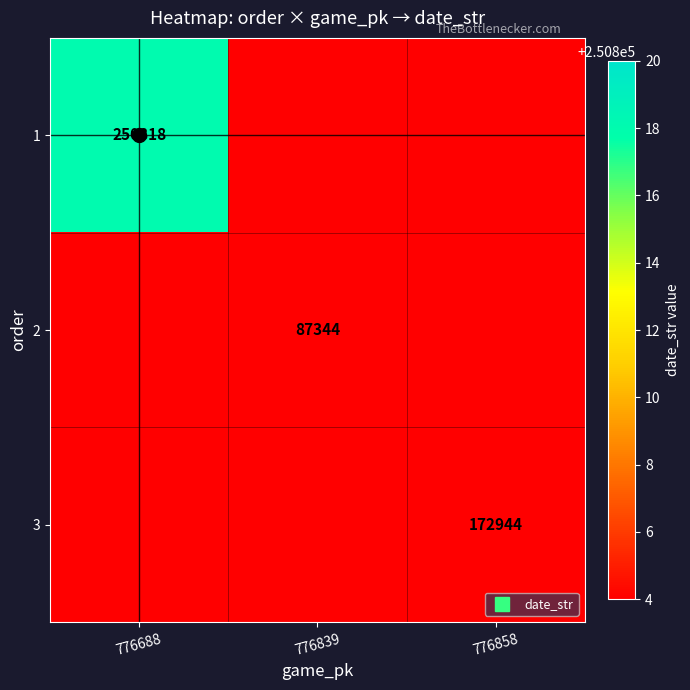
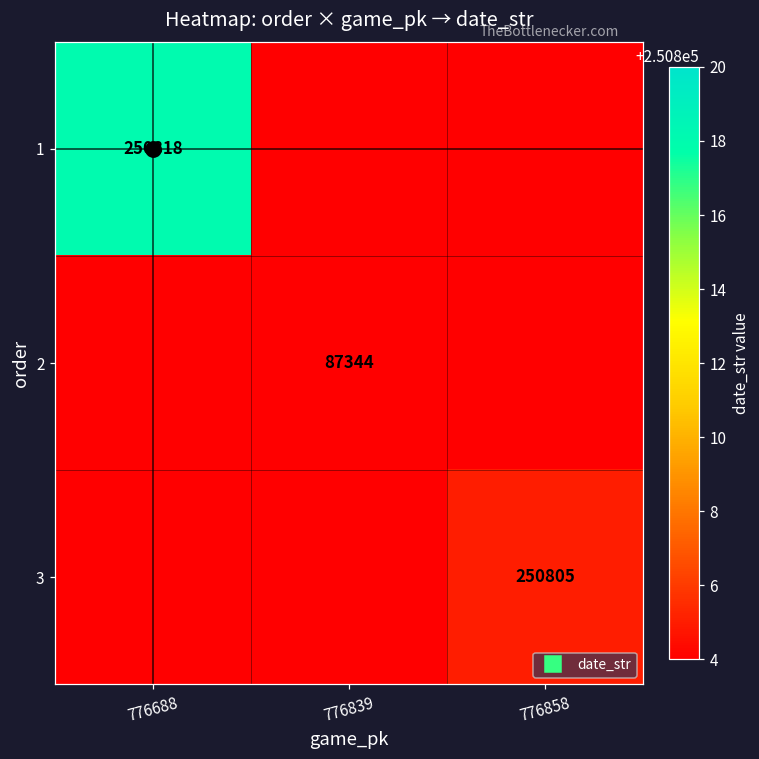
3, 776858: 172944 -> 250805
